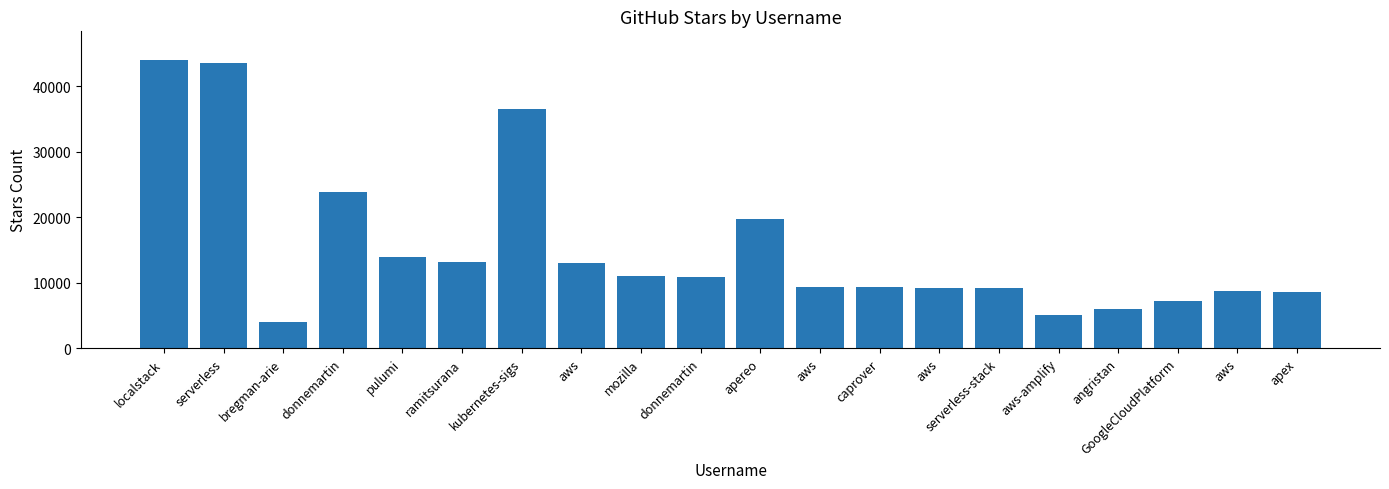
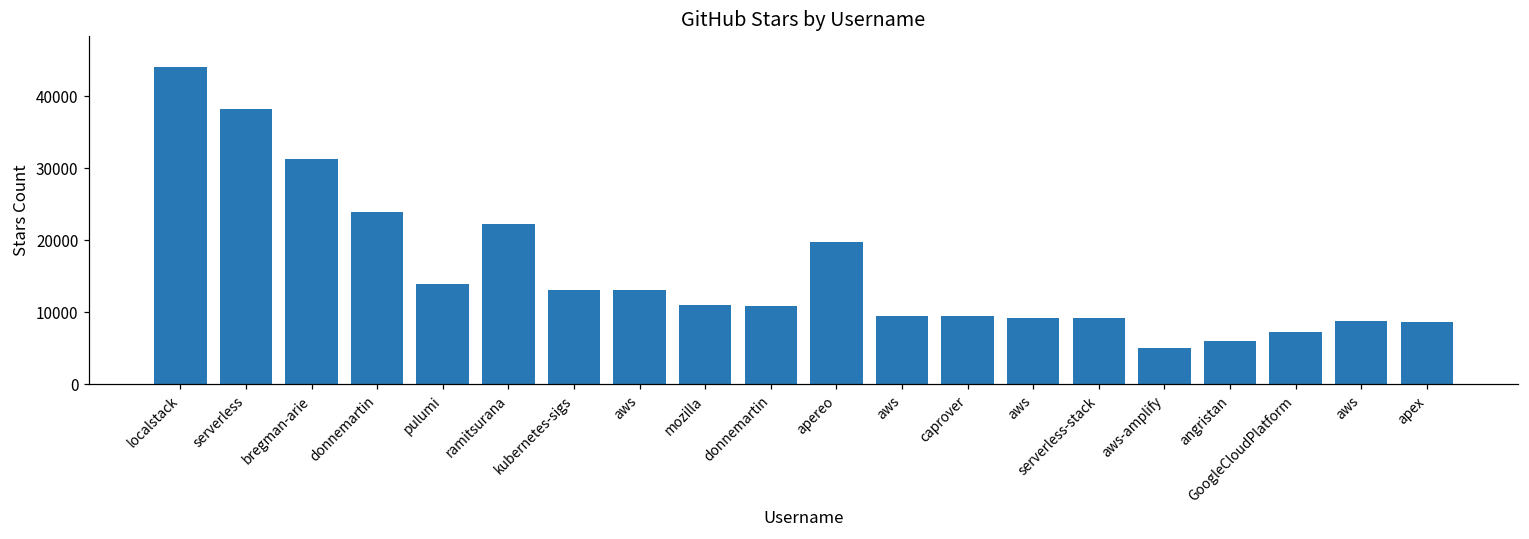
serverless: 44000 -> 38000
bregman-arie: 4000 -> 31000
ramitsurana: 13000 -> 22000
kubernetes-sigs: 37000 -> 13000
